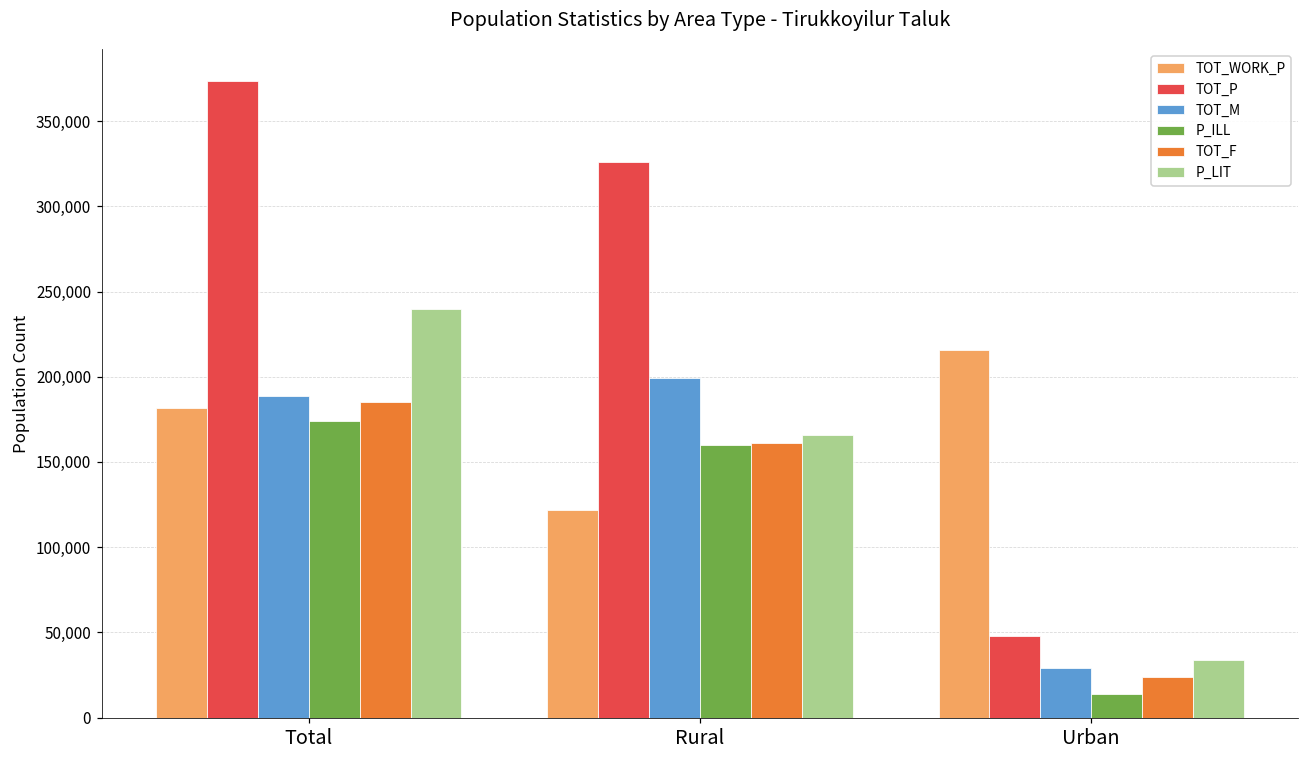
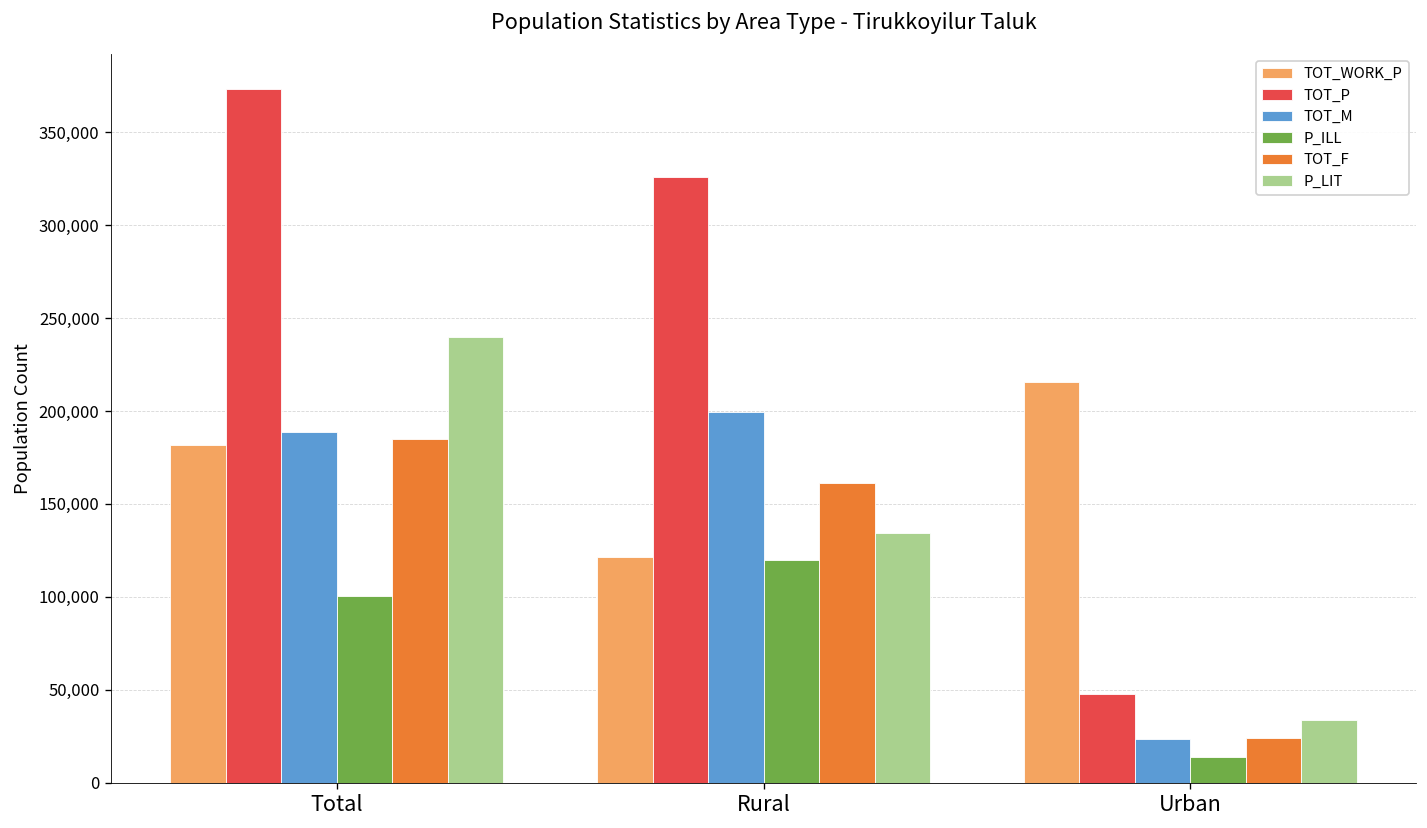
P_ILL, Total: 174,000 -> 100,000
P_ILL, Rural: 160,000 -> 120,000
P_LIT, Rural: 166,000 -> 134,000
TOT_M, Urban: 29,000 -> 24,000
